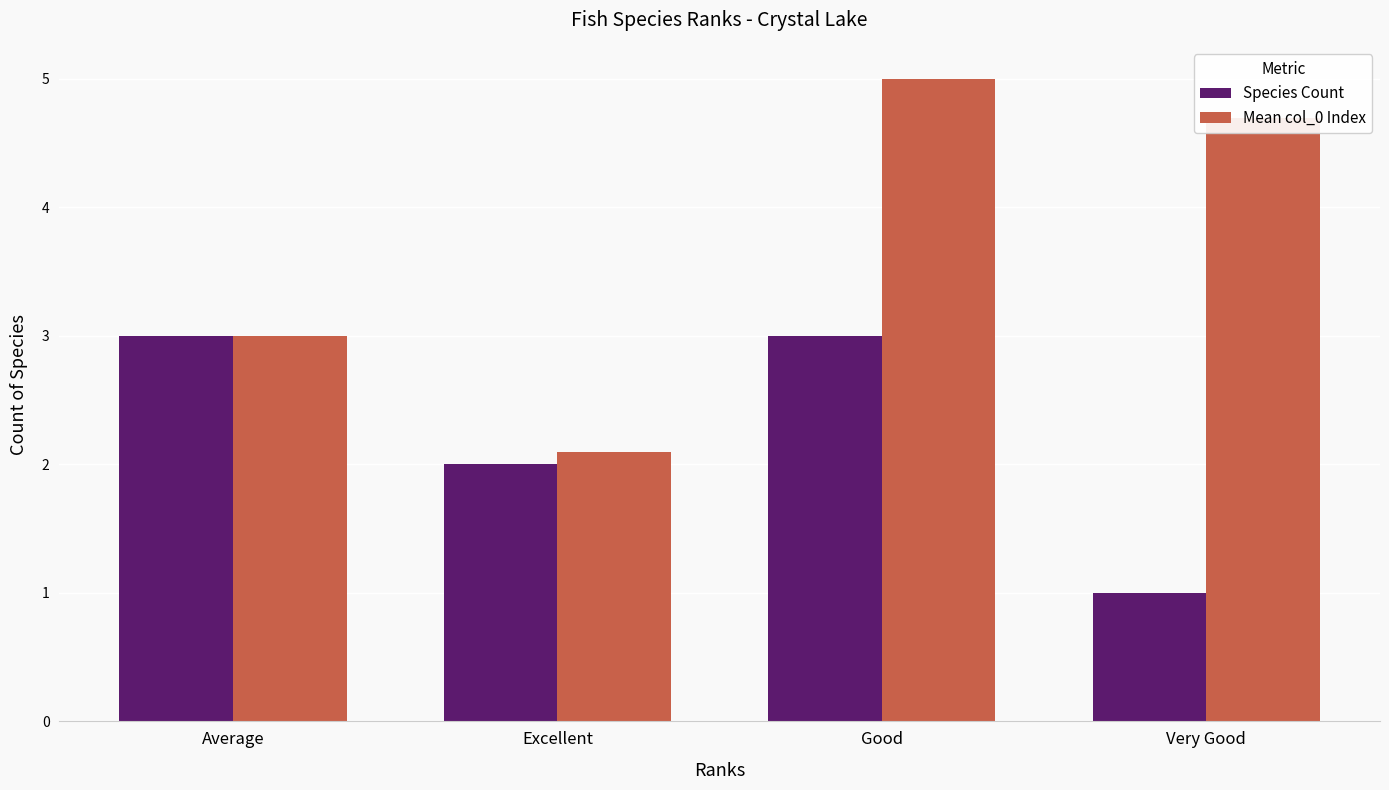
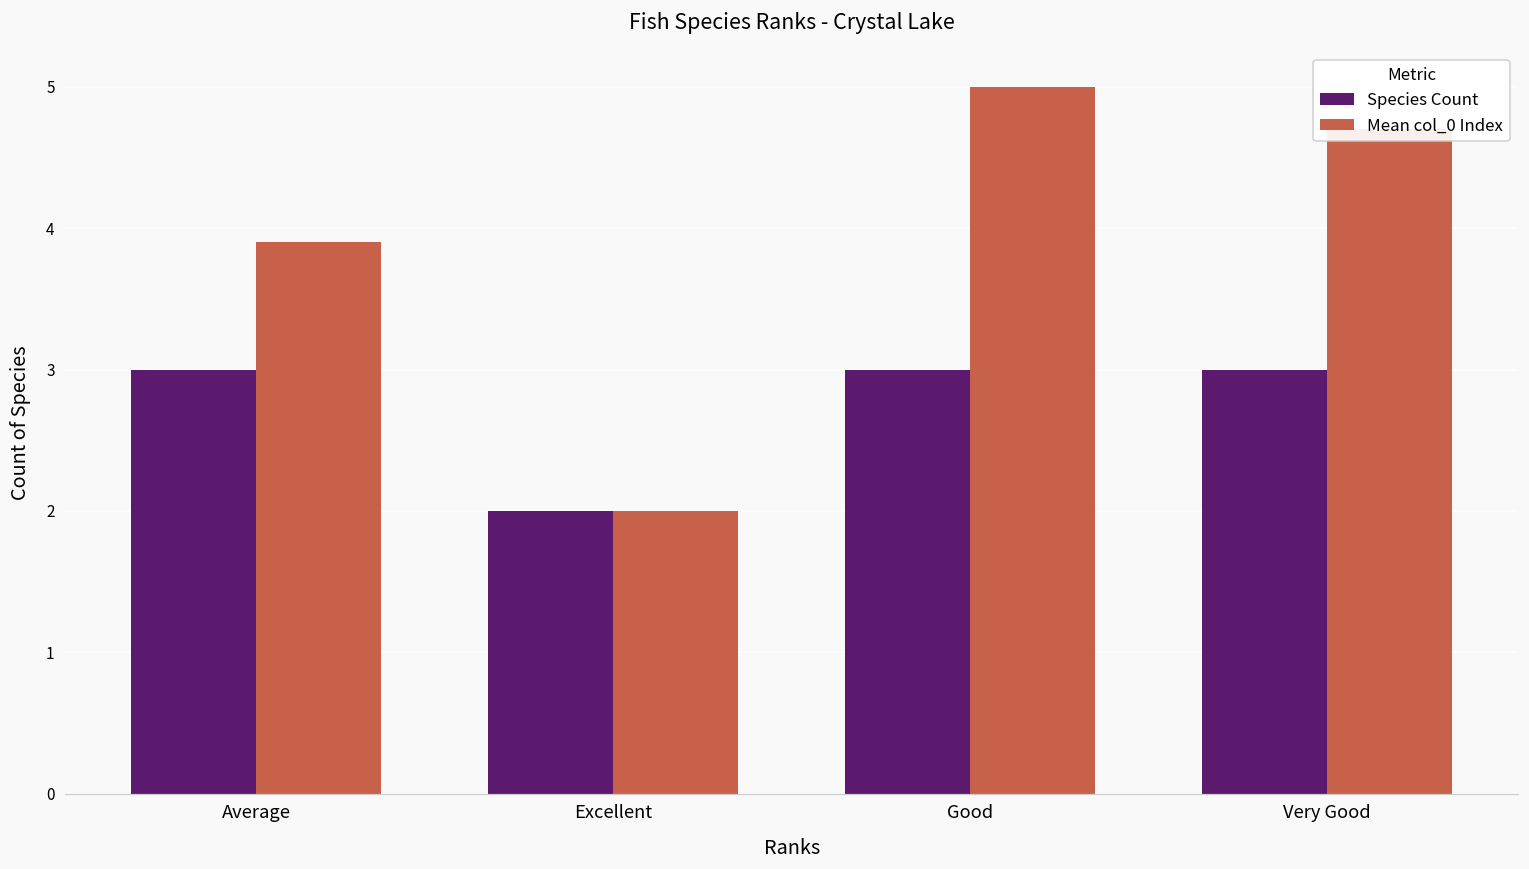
Mean col_0 Index, Average: 3.0 -> 3.9
Mean col_0 Index, Excellent: 2.1 -> 2.0
Species Count, Very Good: 1 -> 3
